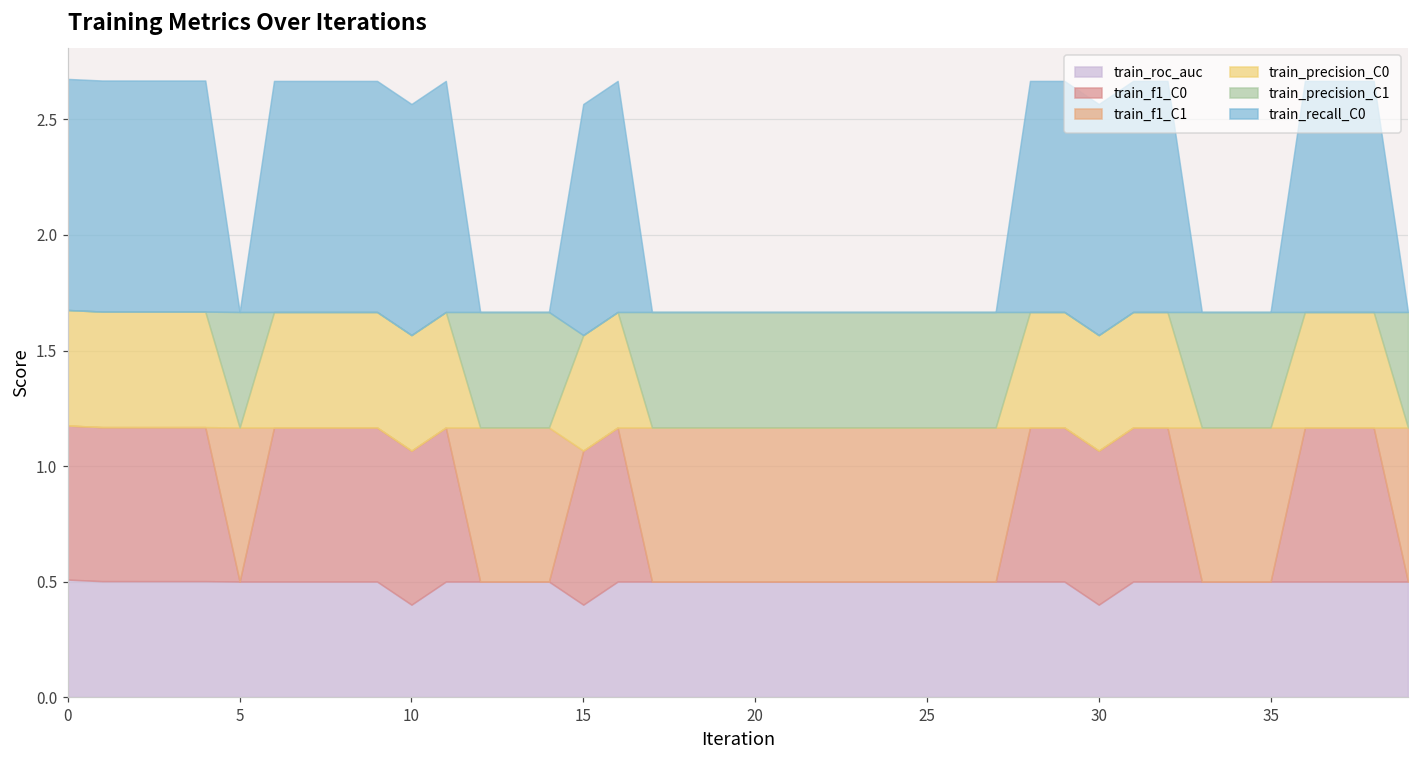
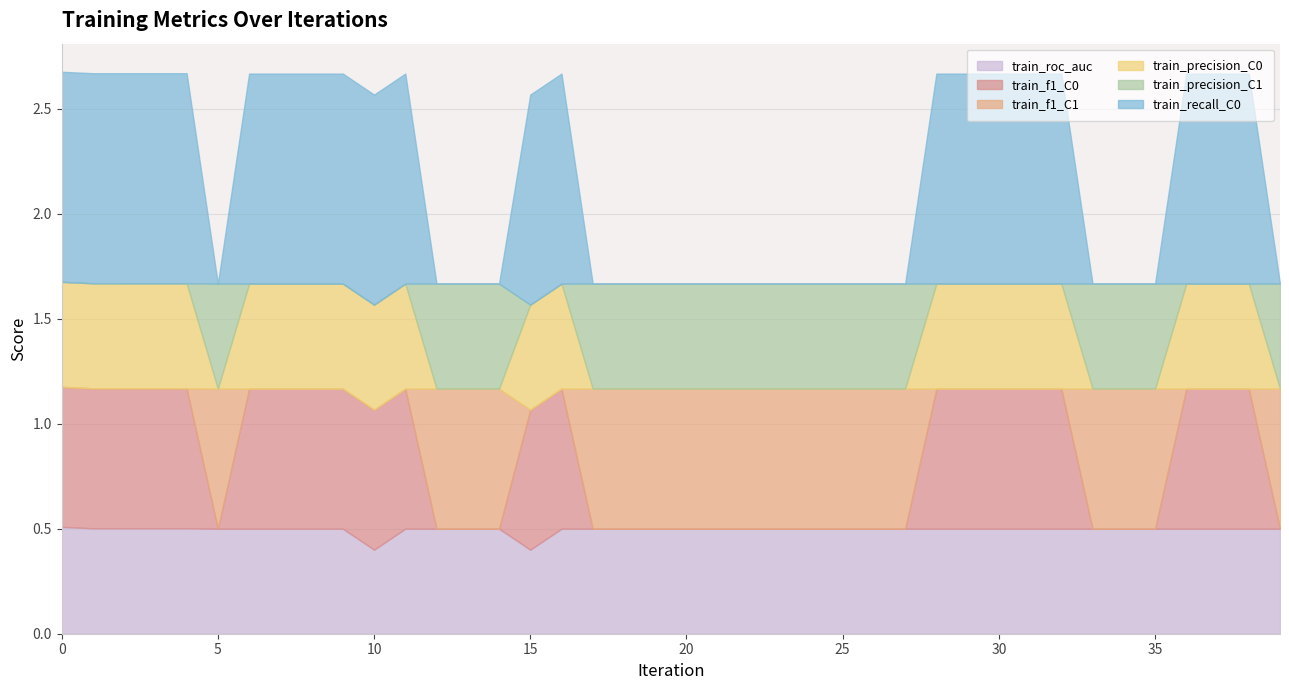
train_roc_auc, 30: 0.4 -> 0.5
